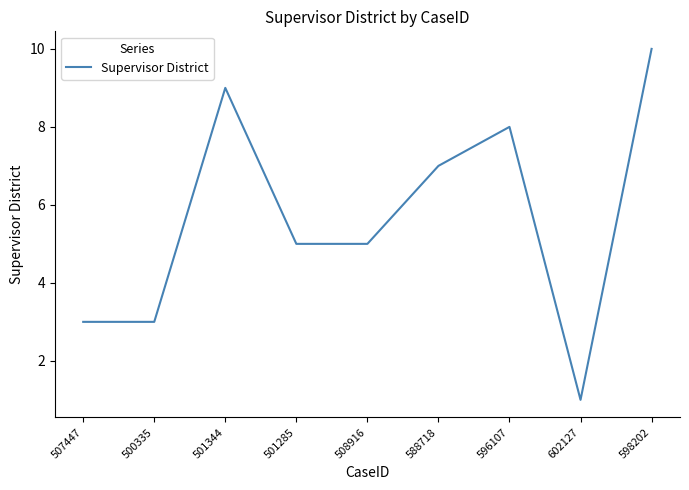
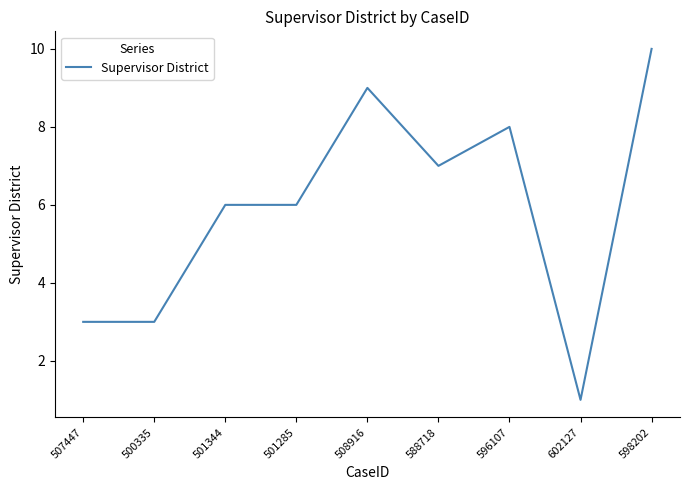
501344: 9 -> 6
501285: 5 -> 6
508916: 5 -> 9
